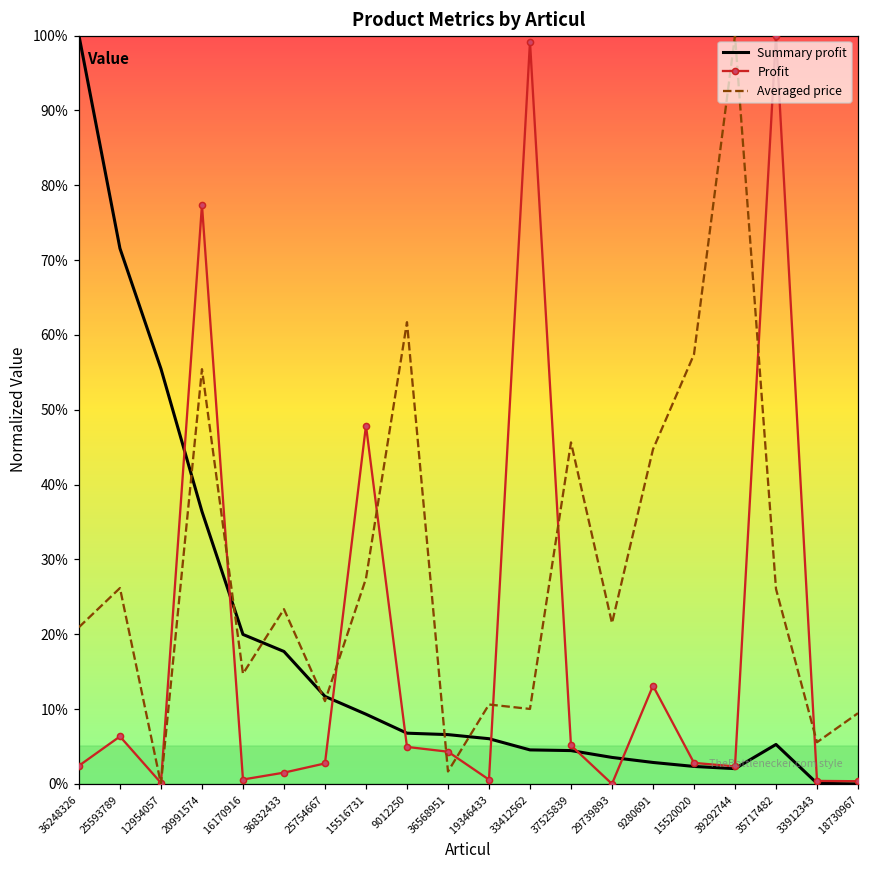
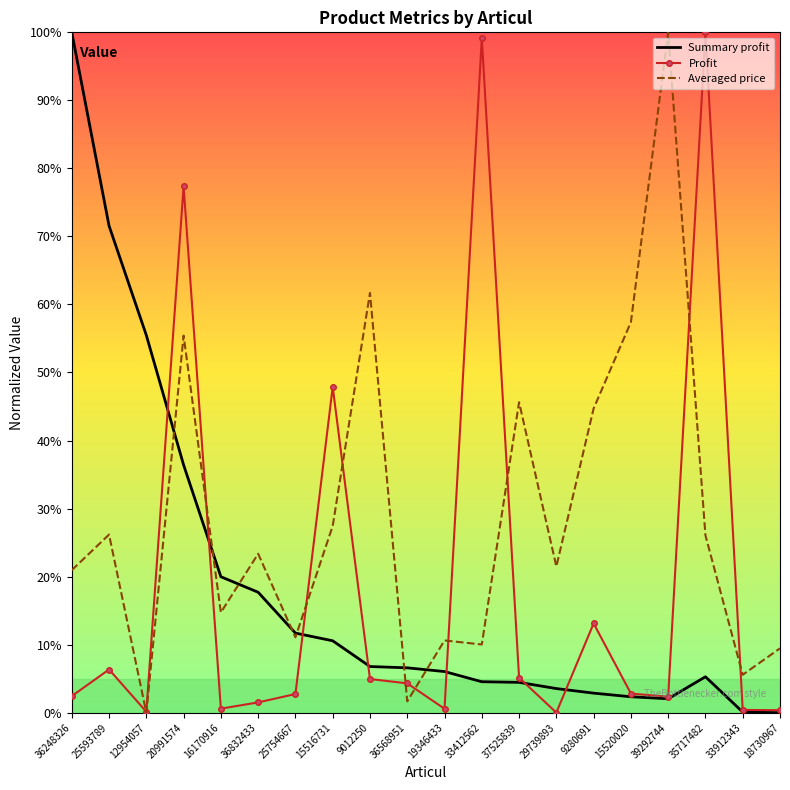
Summary profit, 15516731: 9% -> 11%
